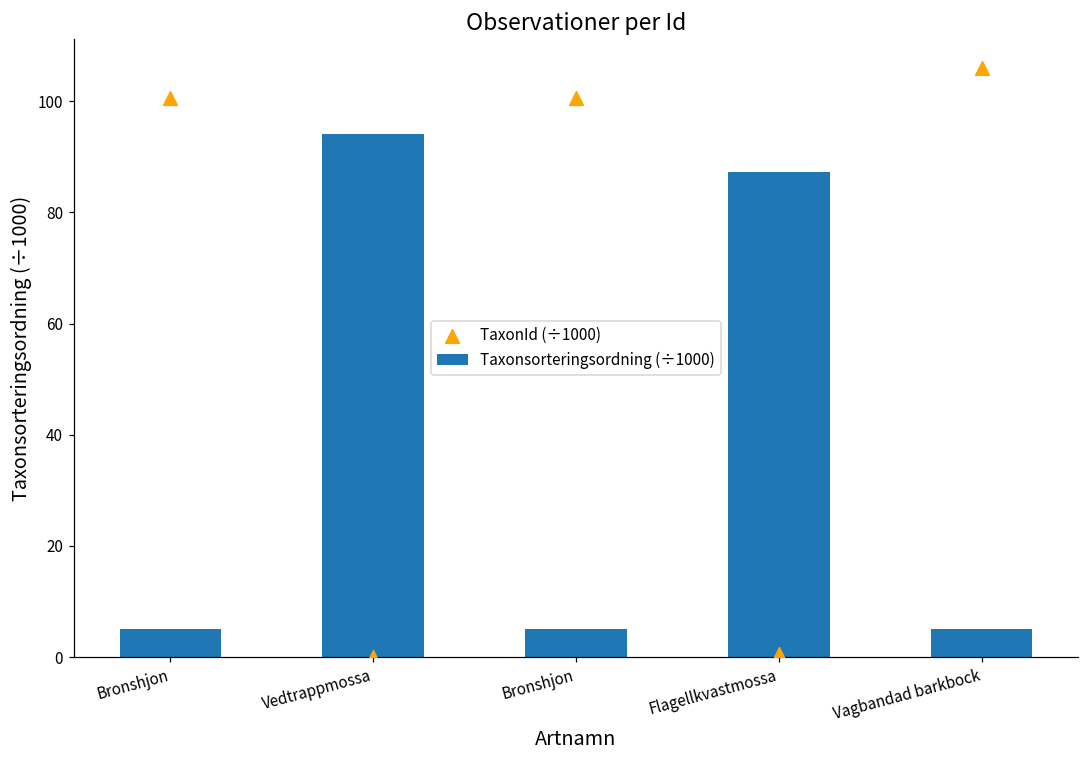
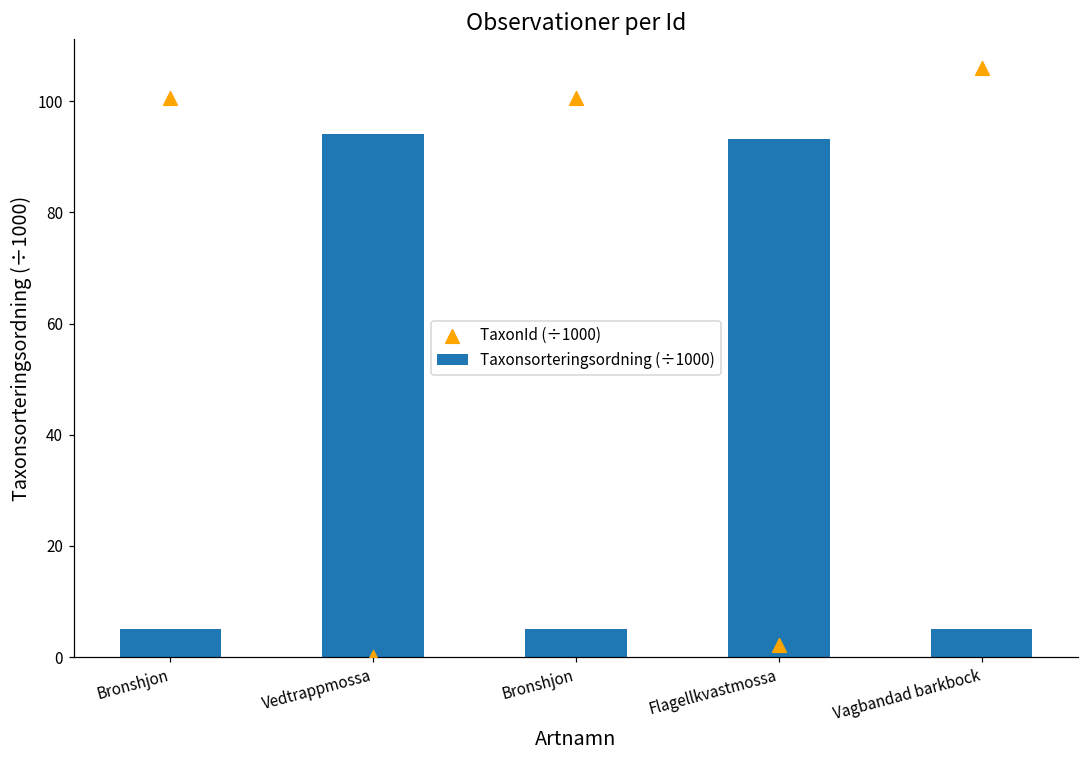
Taxonsorteringsordning (÷1000), Flagellkvastmossa: 87 -> 93
TaxonId (÷1000), Flagellkvastmossa: 1 -> 2
